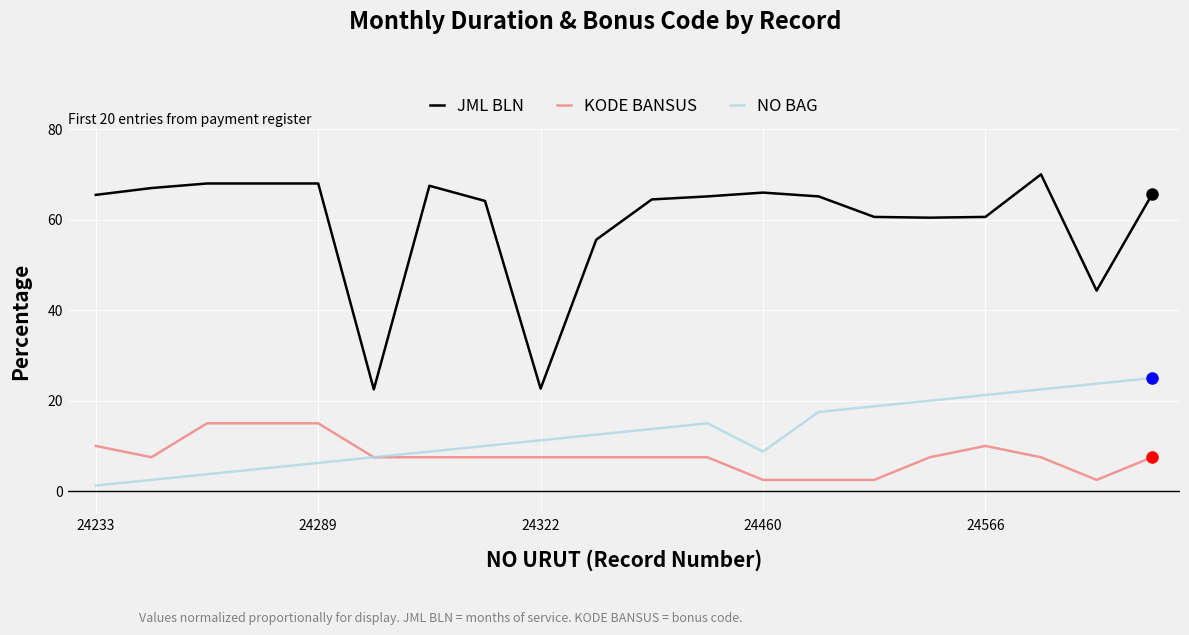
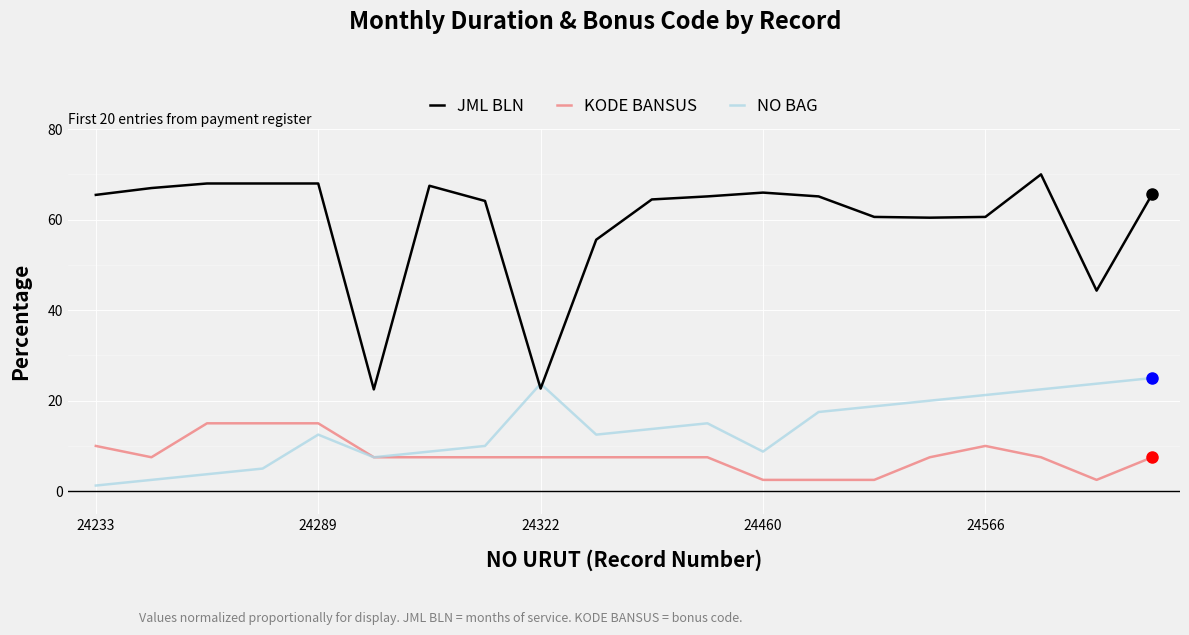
NO BAG, 24289: 6 -> 13
NO BAG, 24322: 11 -> 24
